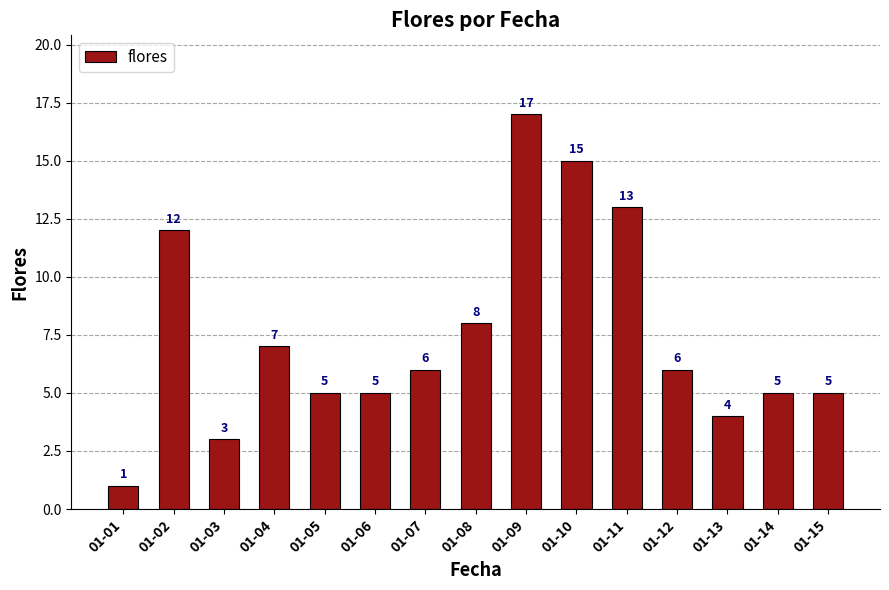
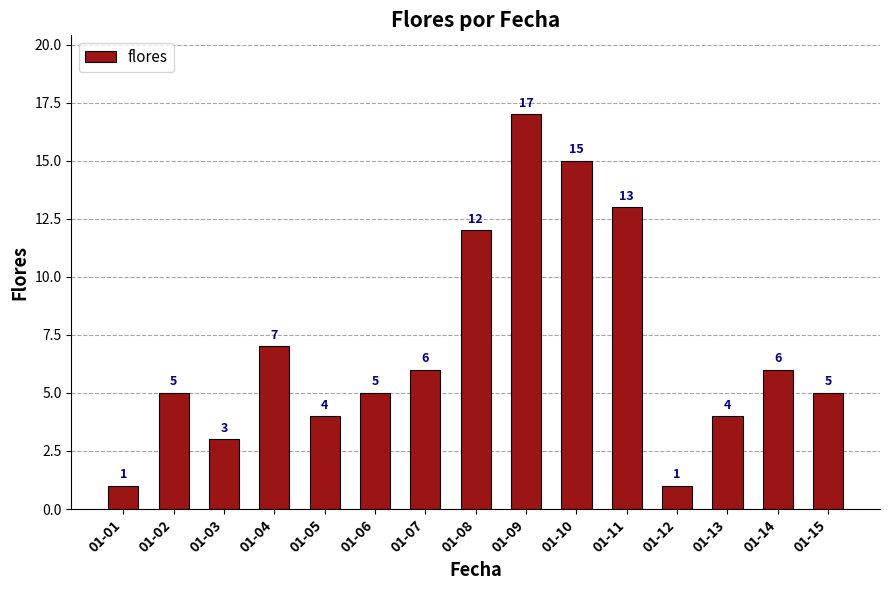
01-02: 12 -> 5
01-05: 5 -> 4
01-08: 8 -> 12
01-12: 6 -> 1
01-14: 5 -> 6
